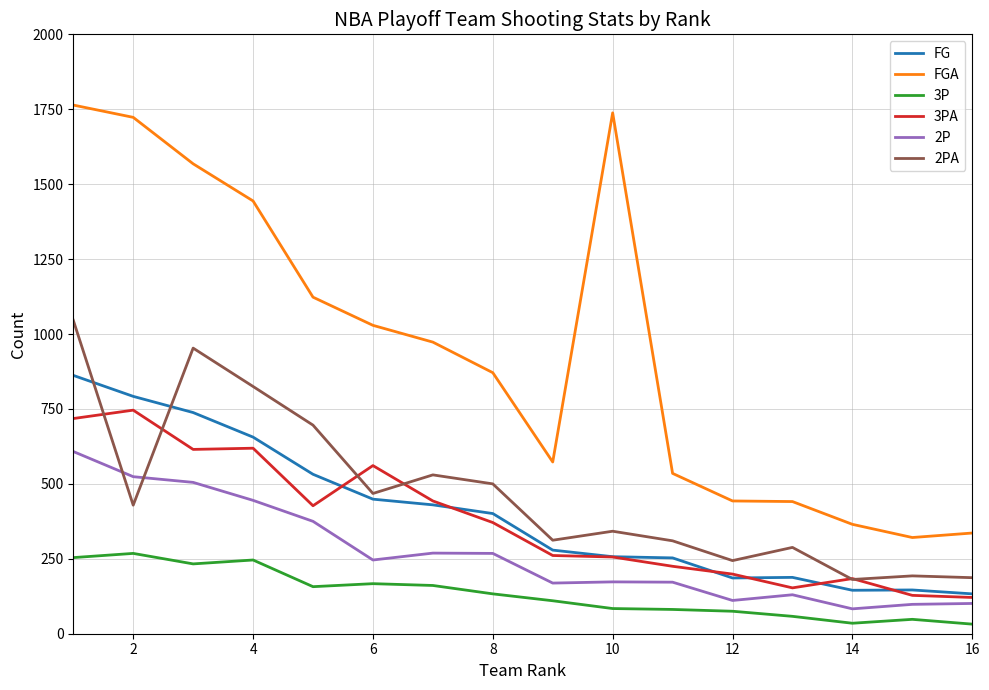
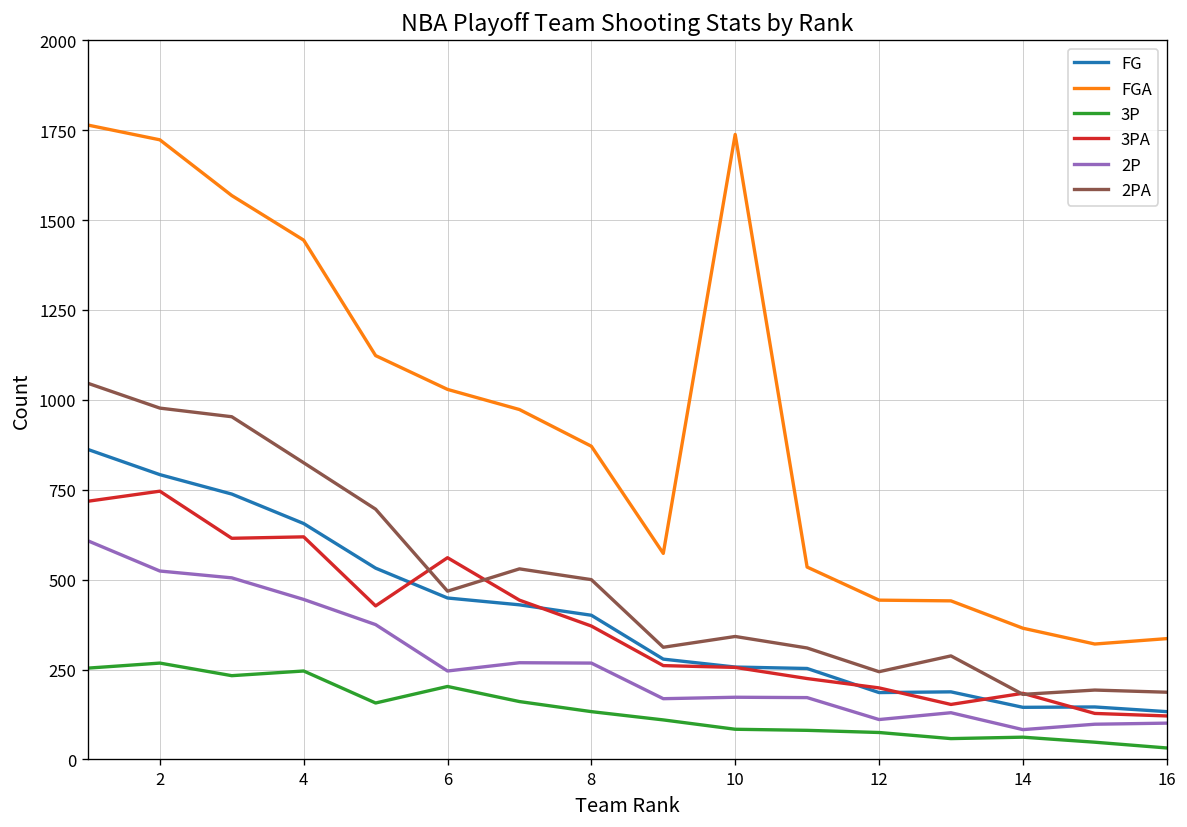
2PA, 2: 430 -> 980
3P, 6: 170 -> 200
3P, 14: 40 -> 60
